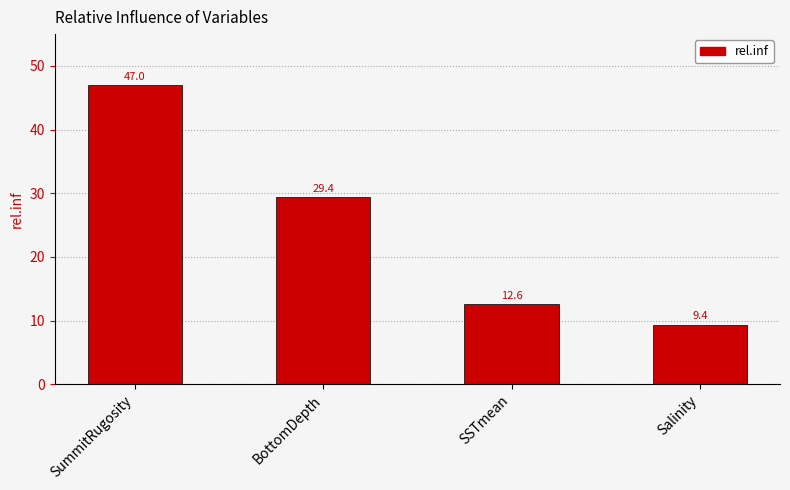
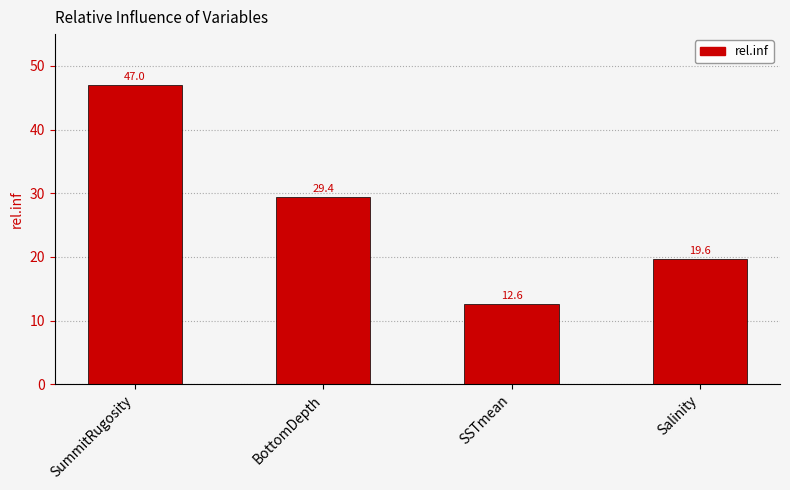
Salinity: 9.4 -> 19.6
